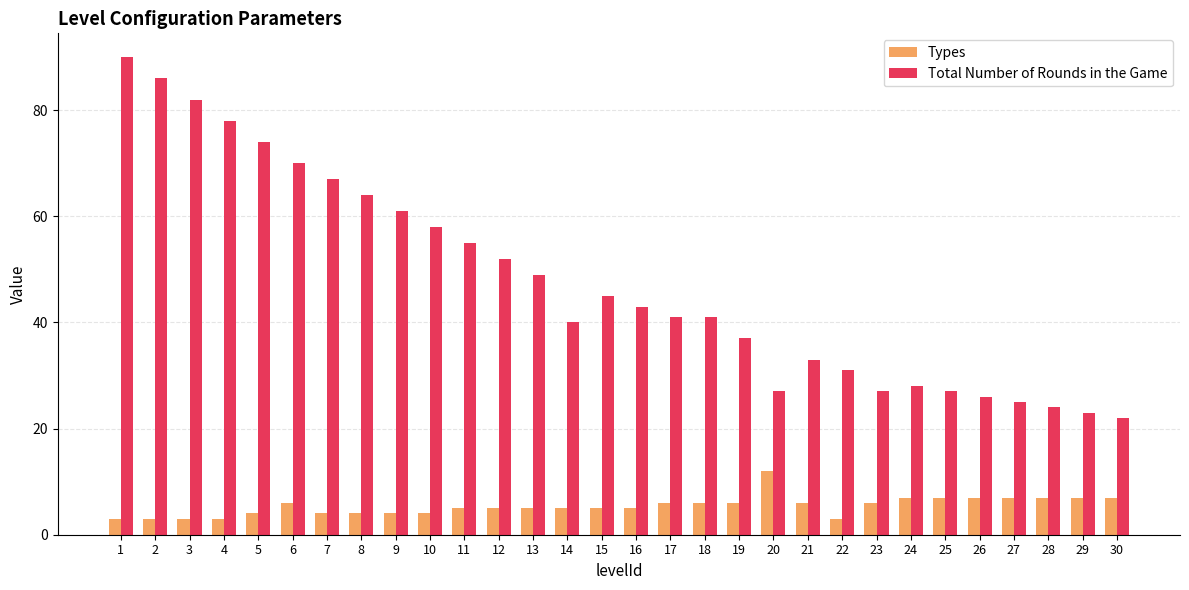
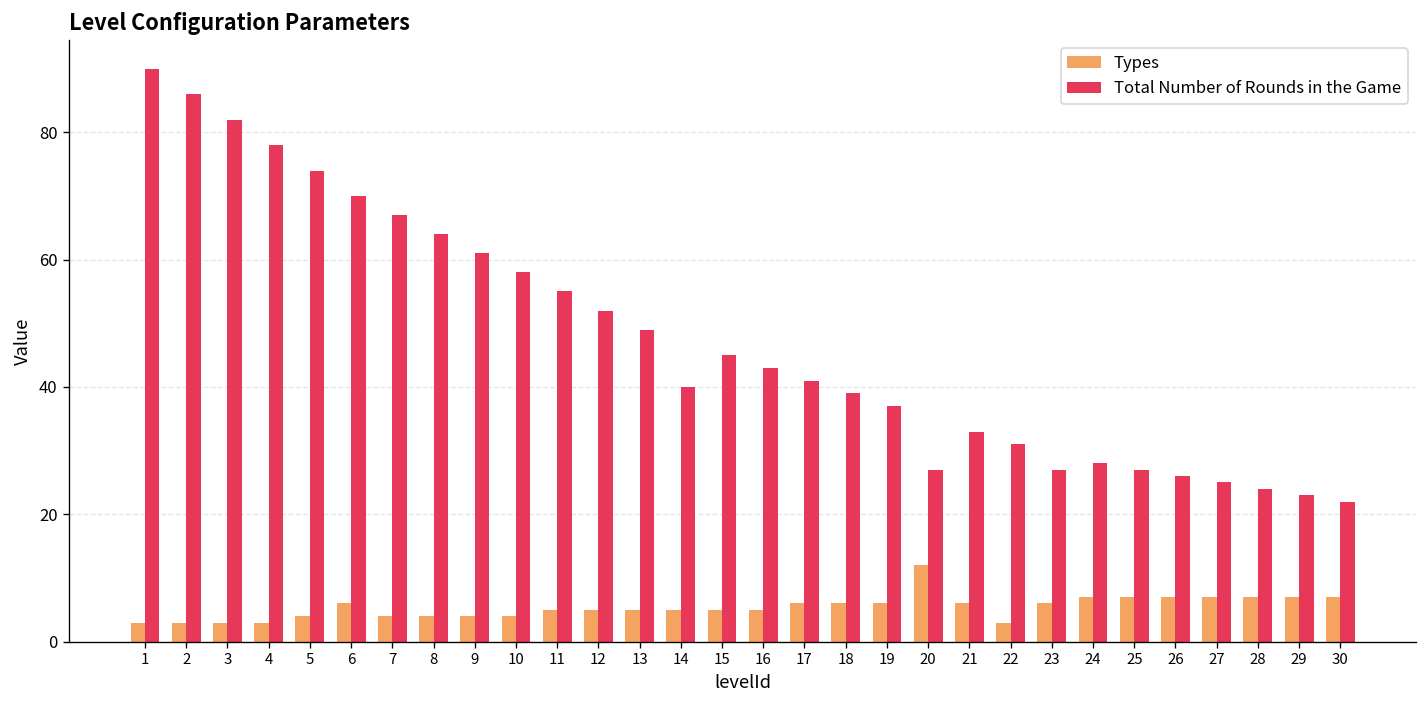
Total Number of Rounds in the Game, 18: 41 -> 39
